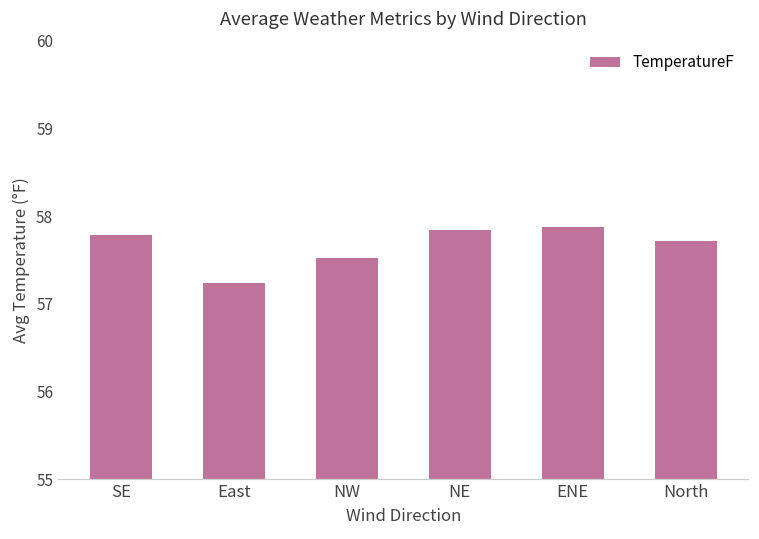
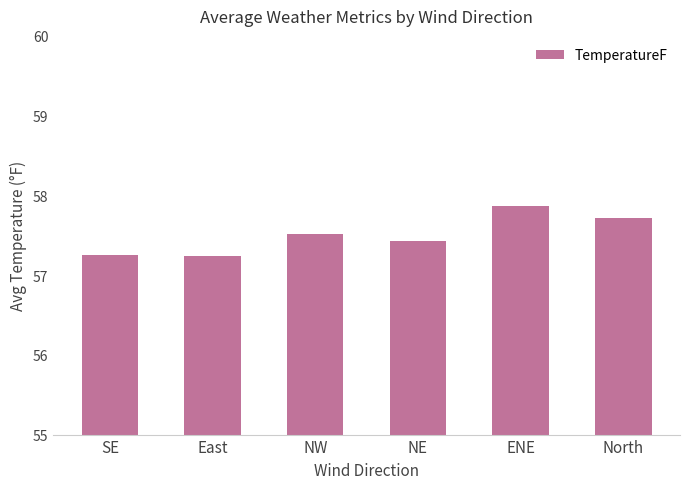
SE: 57.8 -> 57.3
NE: 57.8 -> 57.4
